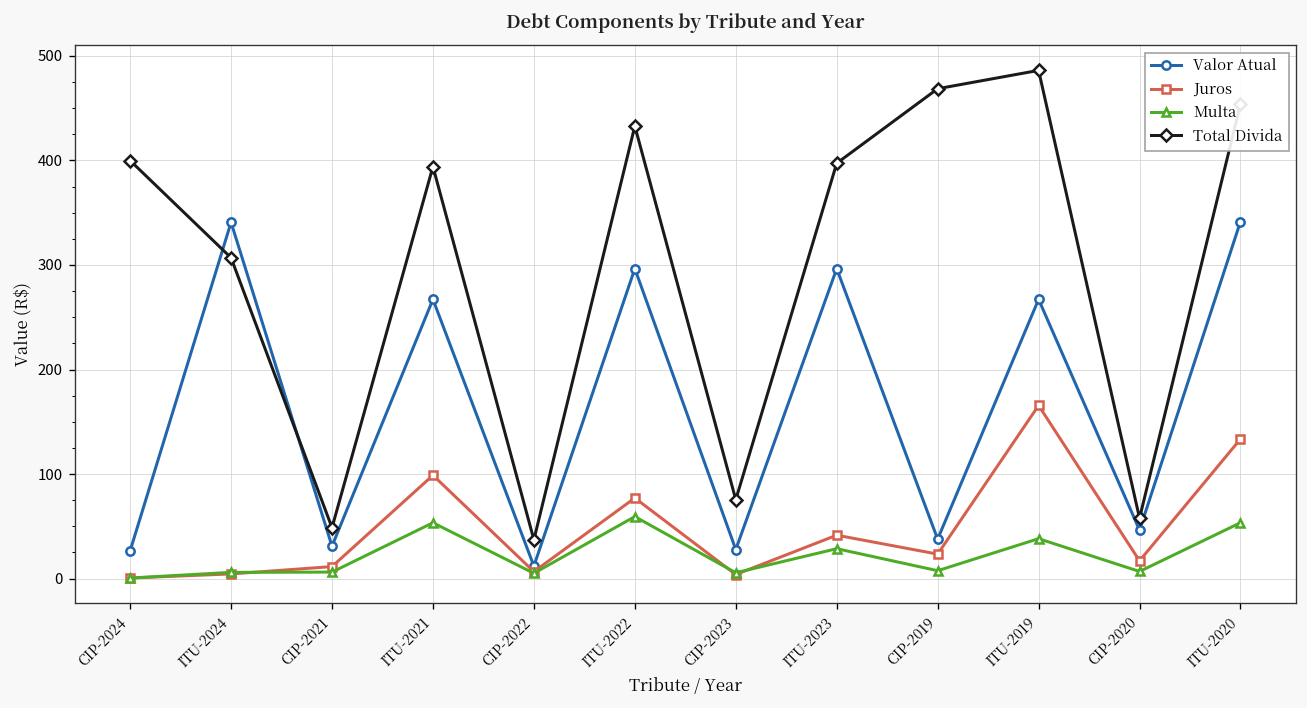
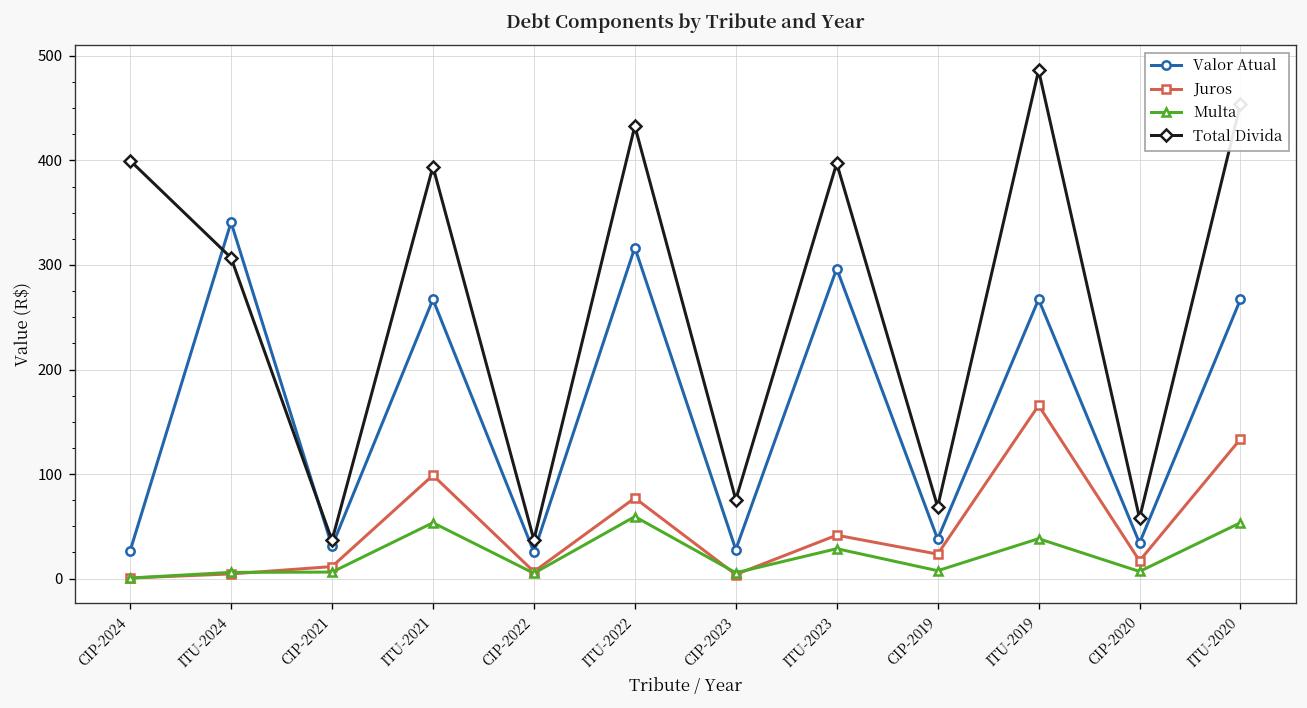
Total Divida, CIP-2021: 50 -> 40
Valor Atual, CIP-2022: 10 -> 30
Valor Atual, ITU-2022: 300 -> 320
Total Divida, CIP-2019: 470 -> 70
Valor Atual, CIP-2020: 50 -> 30
Valor Atual, ITU-2020: 340 -> 270
